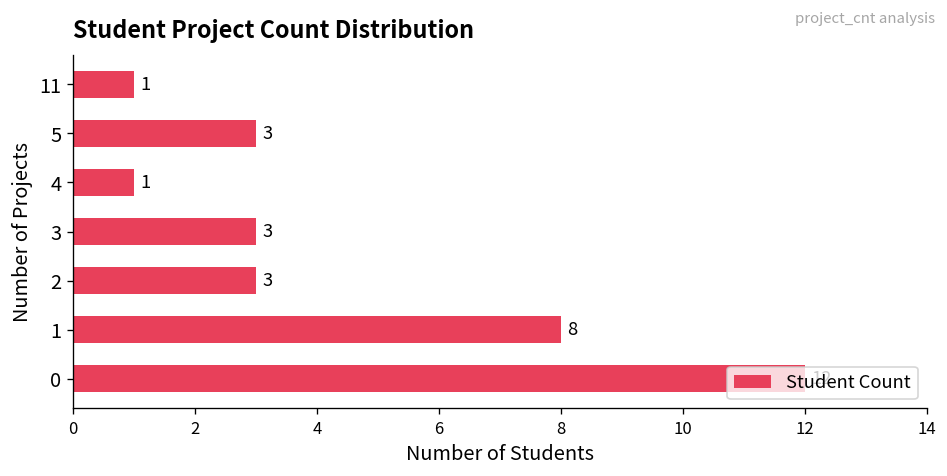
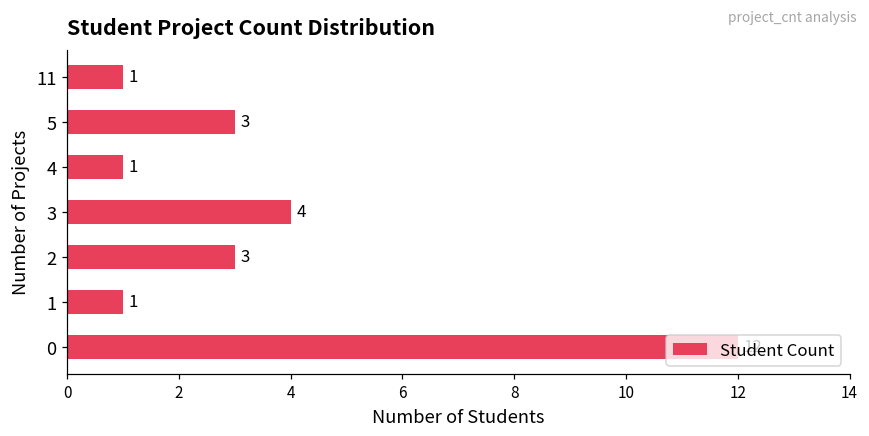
3: 3 -> 4
1: 8 -> 1
